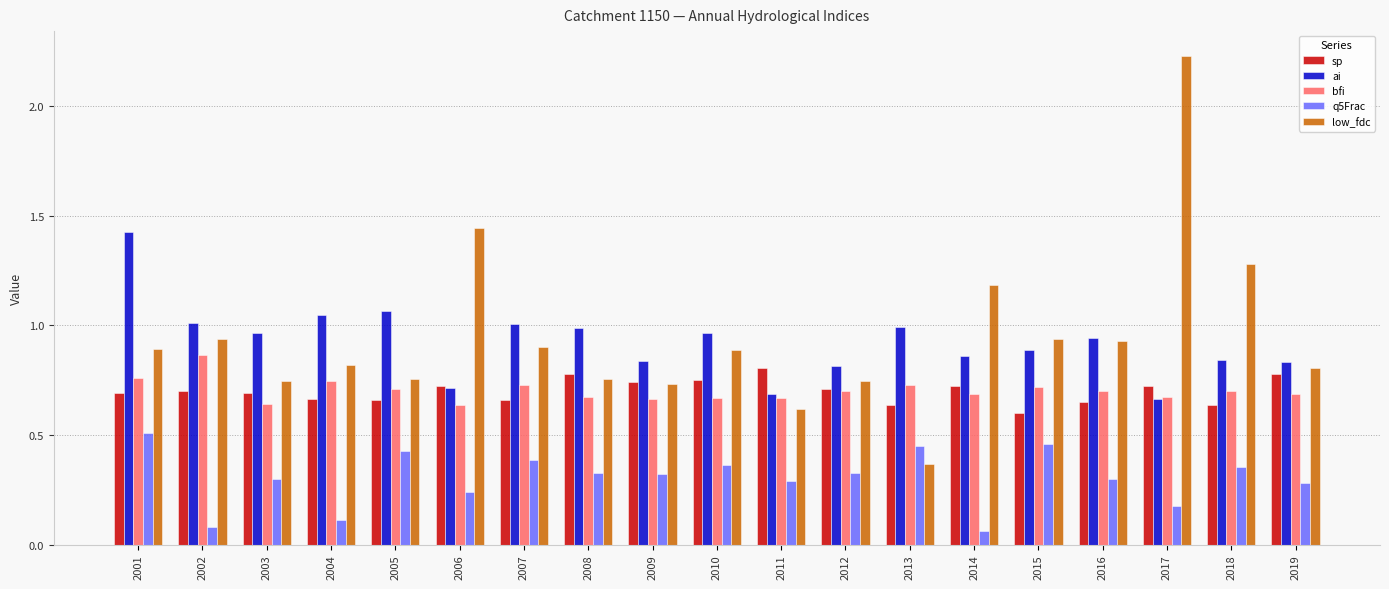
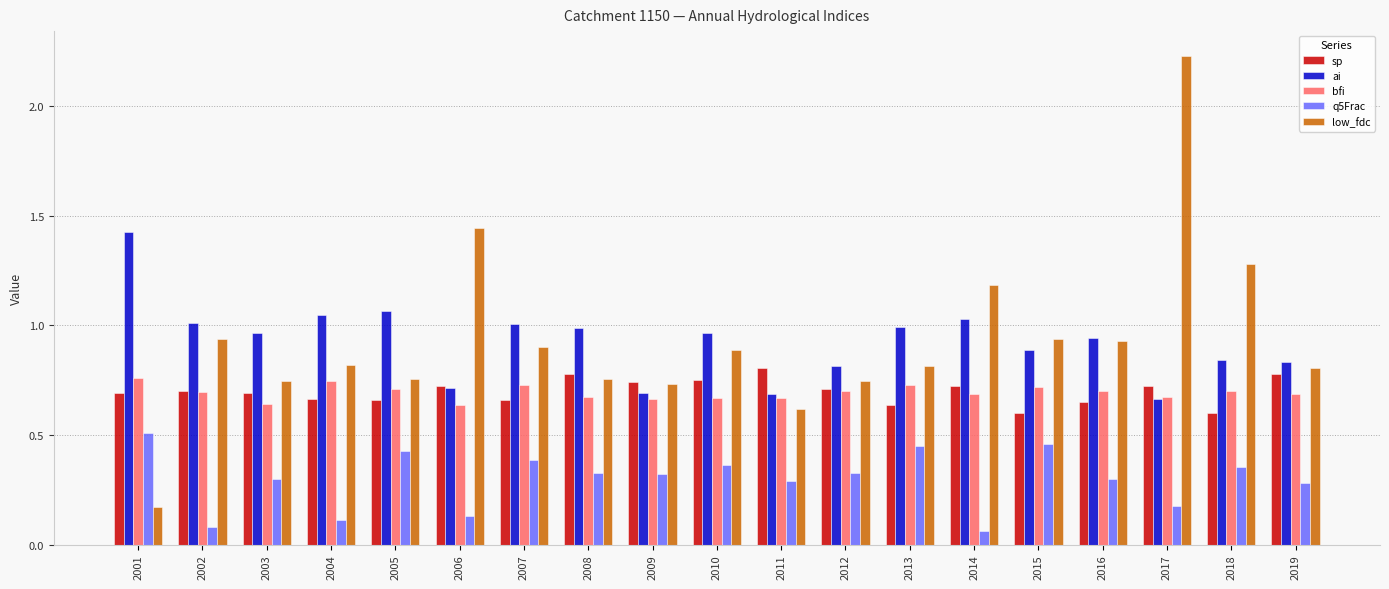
low_fdc, 2001: 0.89 -> 0.17
bfi, 2002: 0.87 -> 0.70
q5Frac, 2006: 0.24 -> 0.13
ai, 2009: 0.84 -> 0.69
low_fdc, 2013: 0.37 -> 0.81
ai, 2014: 0.86 -> 1.03
sp, 2018: 0.64 -> 0.60
